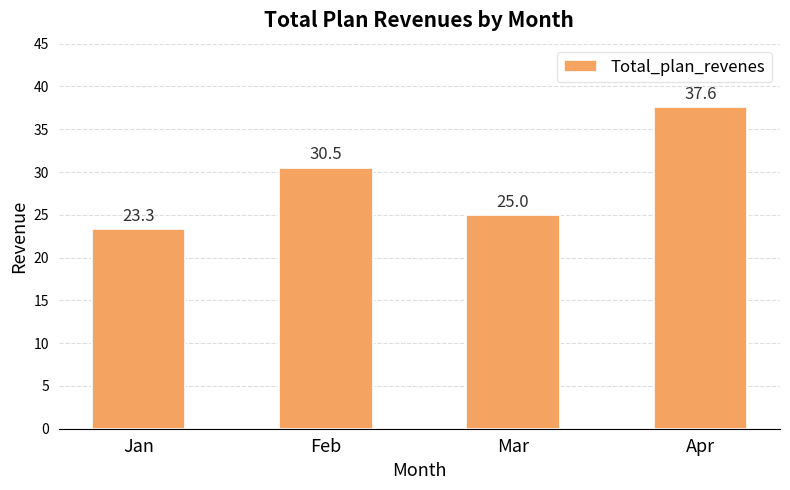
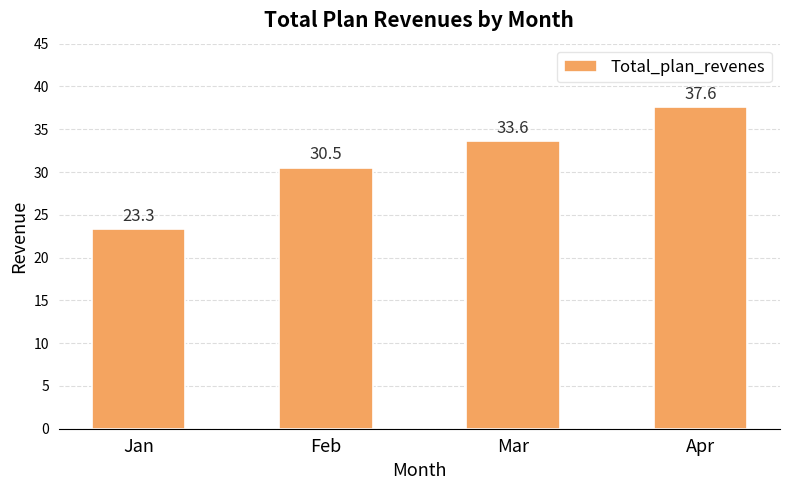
Mar: 25.0 -> 33.6
